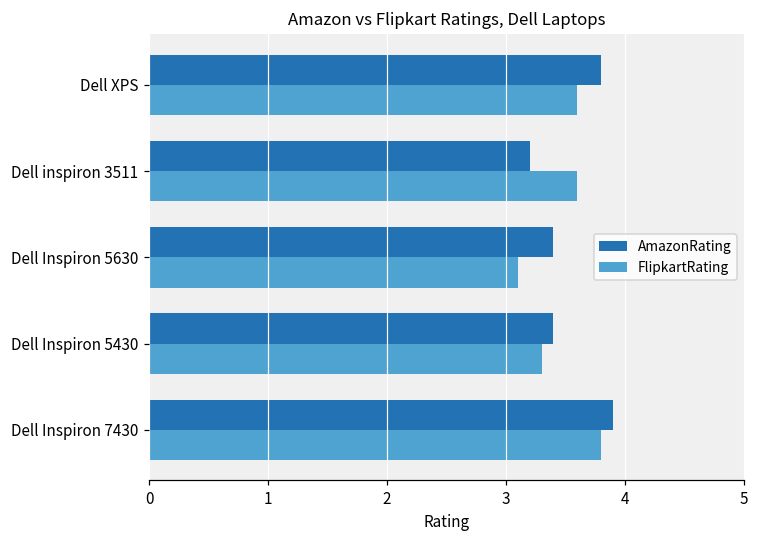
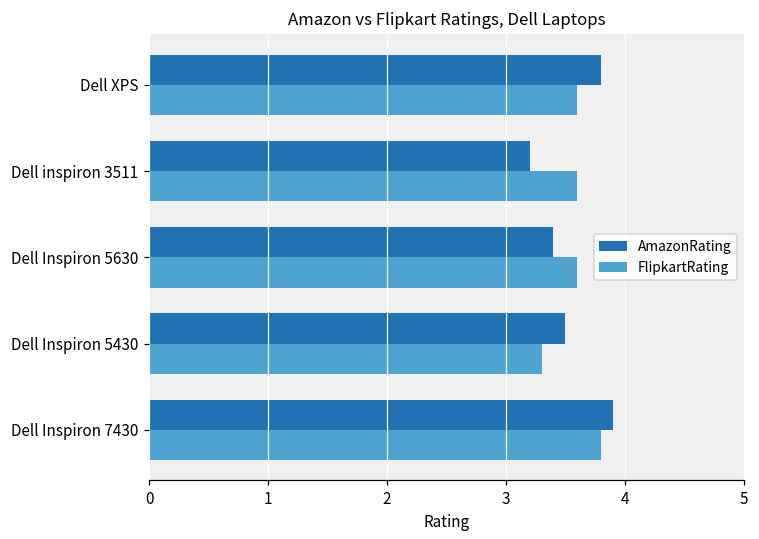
FlipkartRating, Dell Inspiron 5630: 3.1 -> 3.6
AmazonRating, Dell Inspiron 5430: 3.4 -> 3.5
